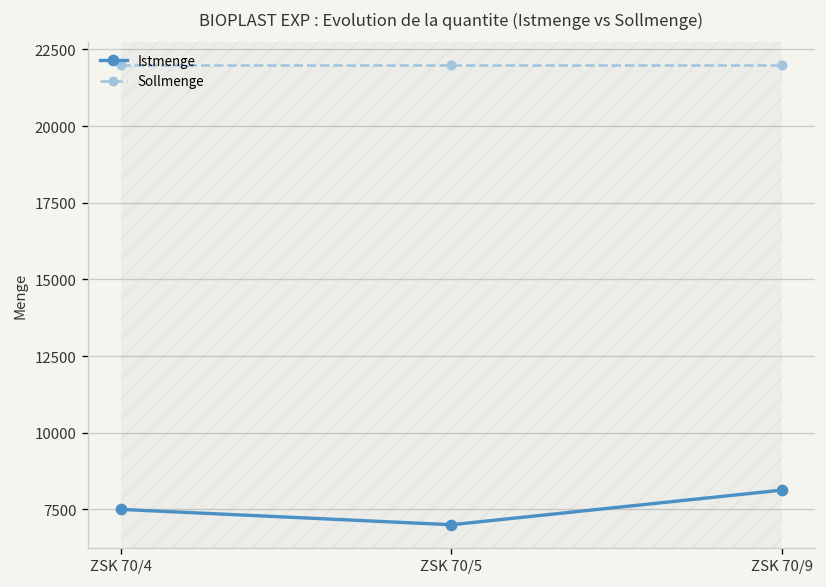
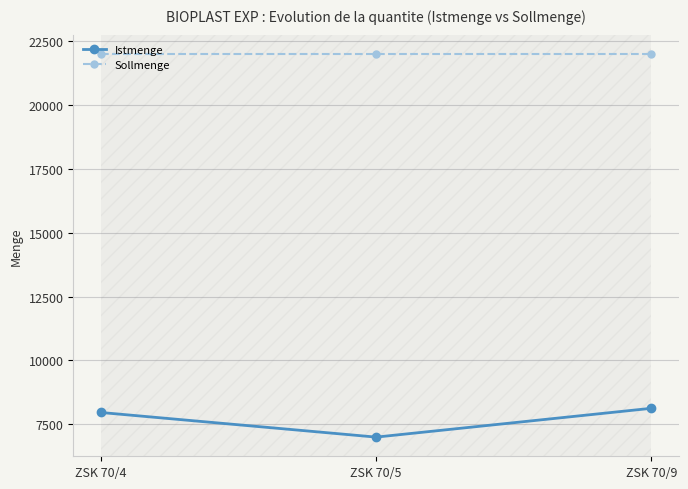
Istmenge, ZSK 70/4: 7500 -> 8000
